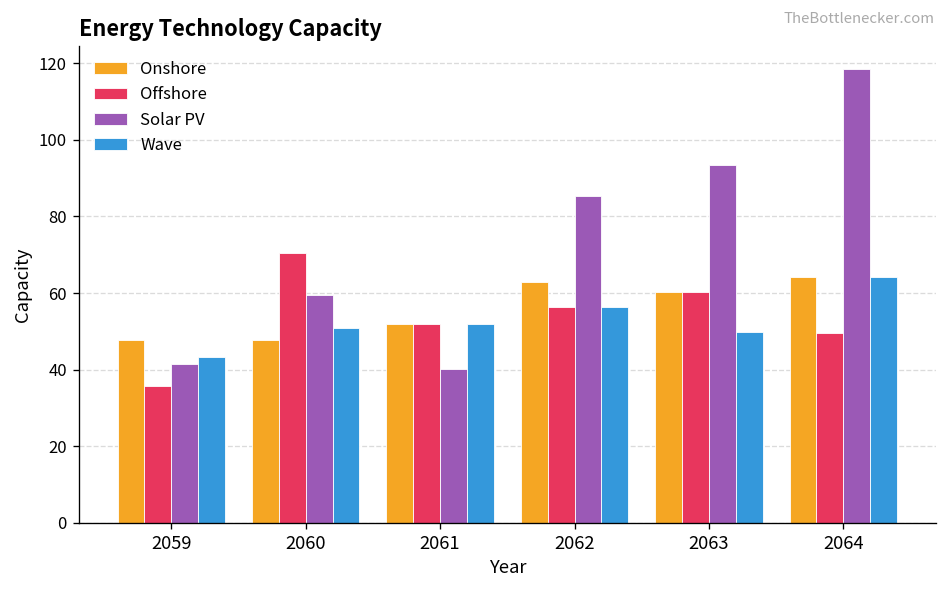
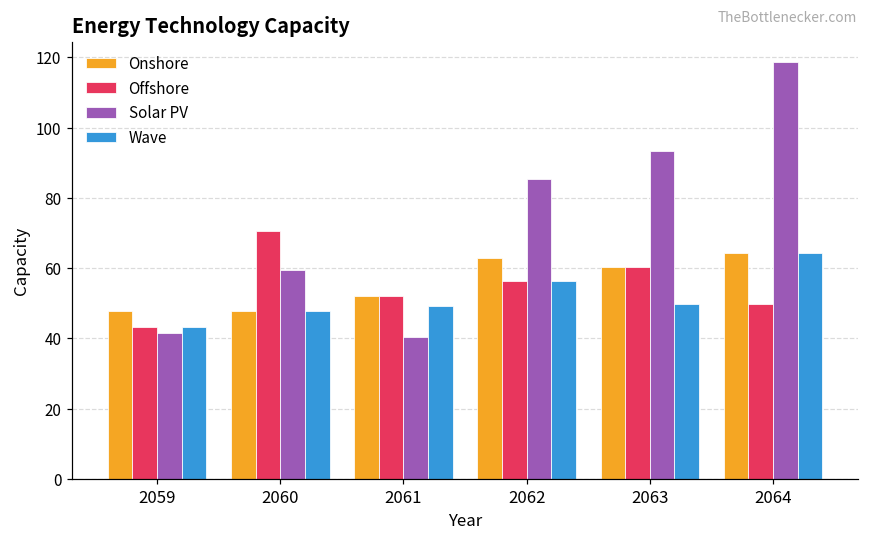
Offshore, 2059: 36 -> 43
Wave, 2060: 51 -> 48
Wave, 2061: 52 -> 49
